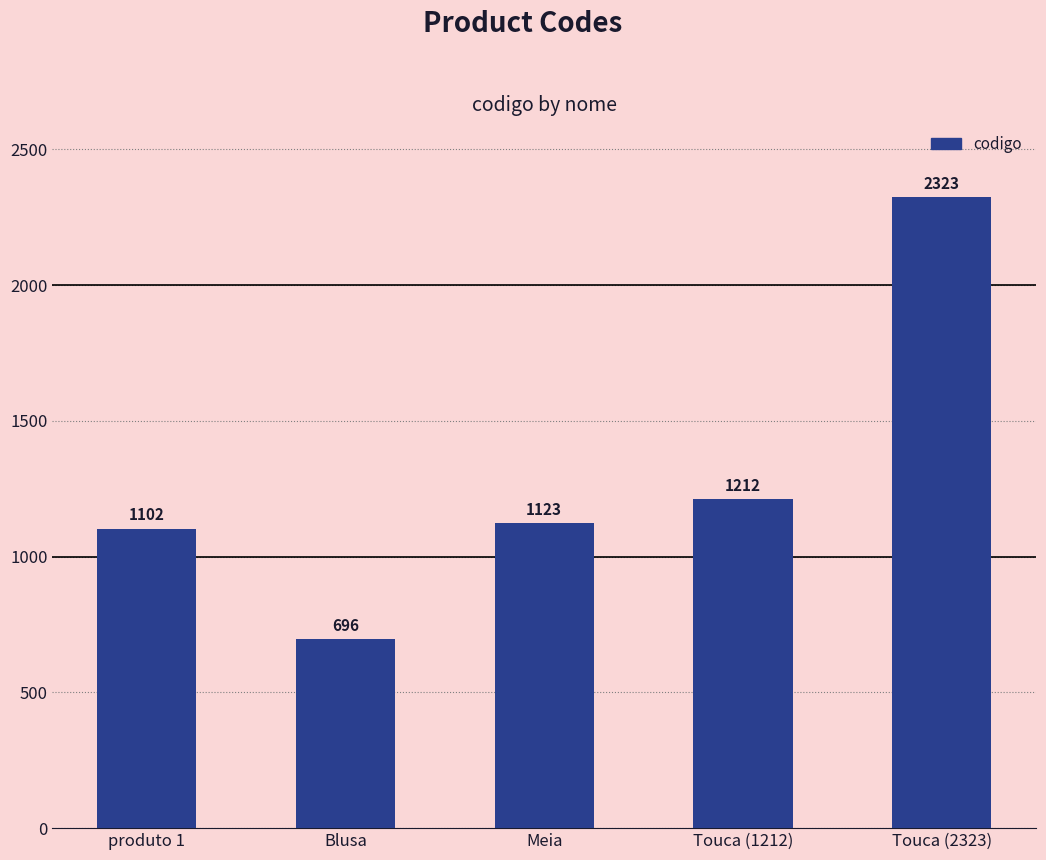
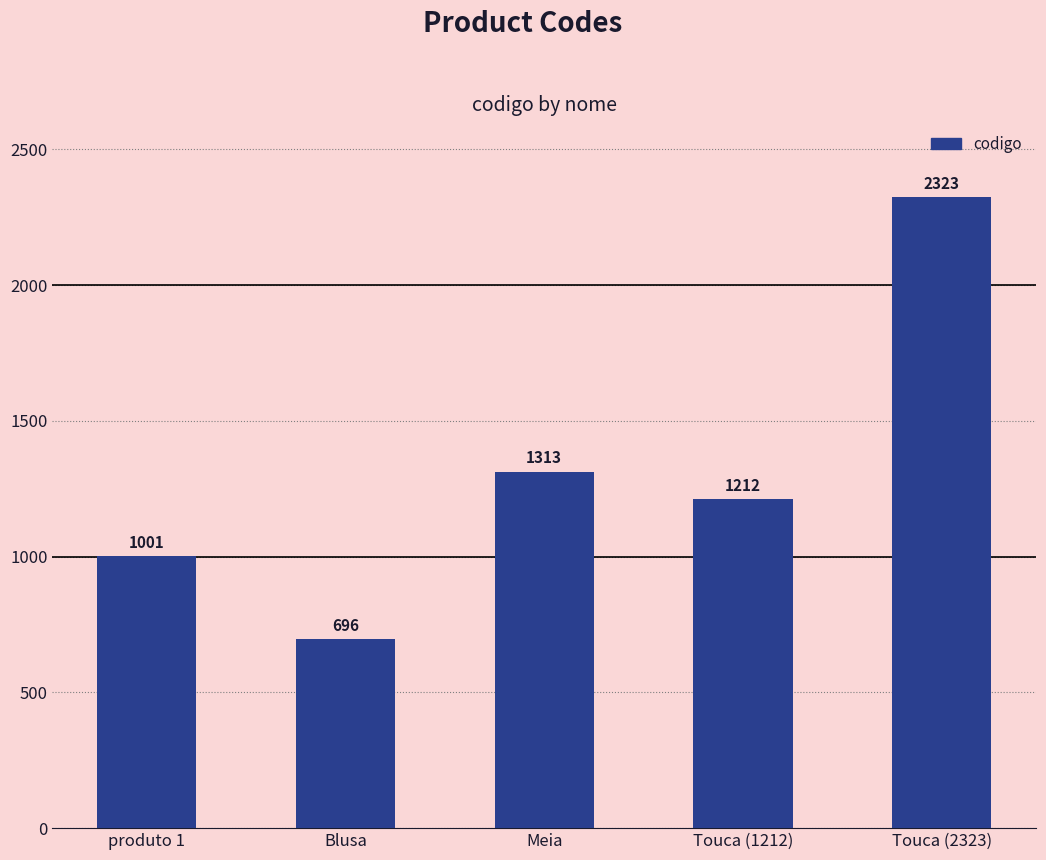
produto 1: 1102 -> 1001
Meia: 1123 -> 1313
